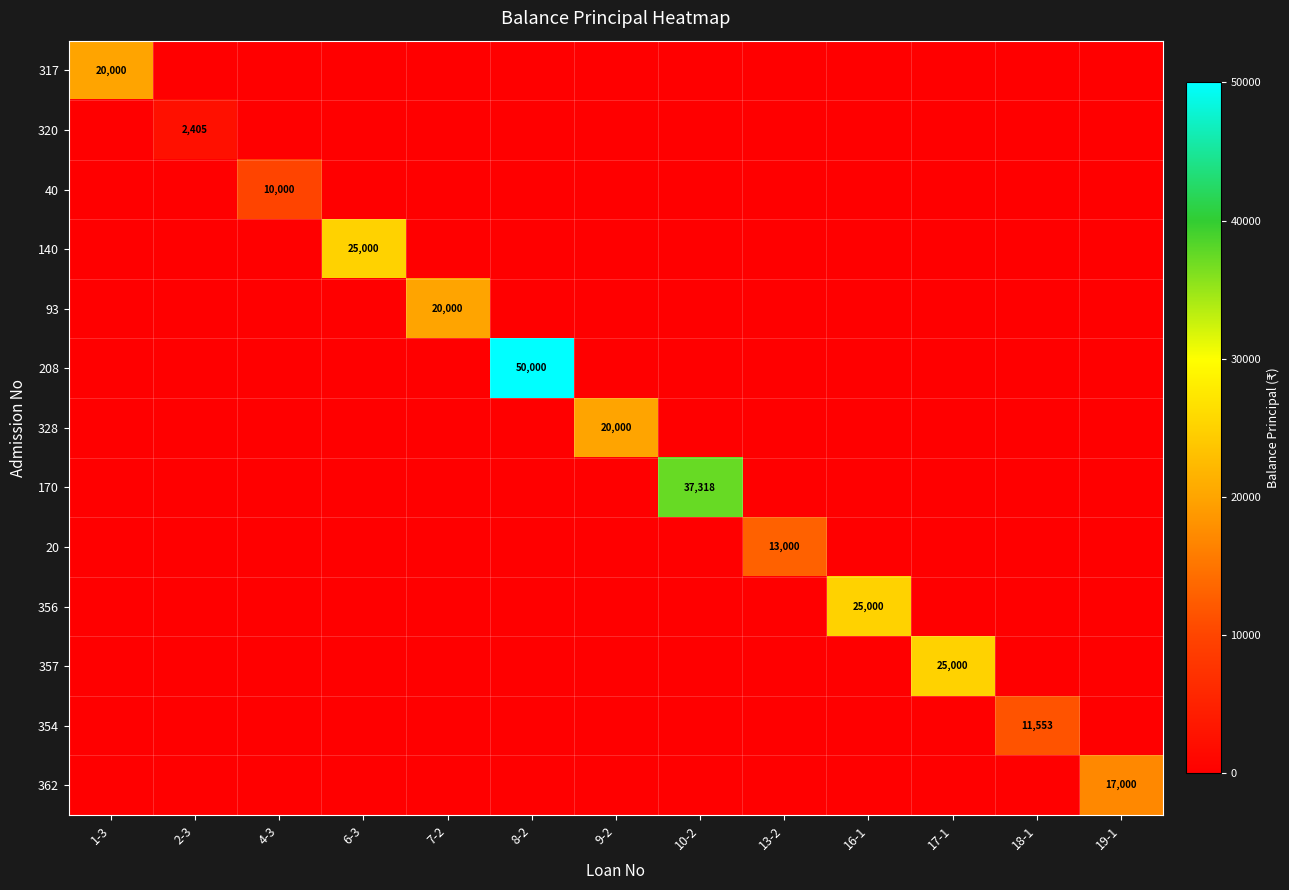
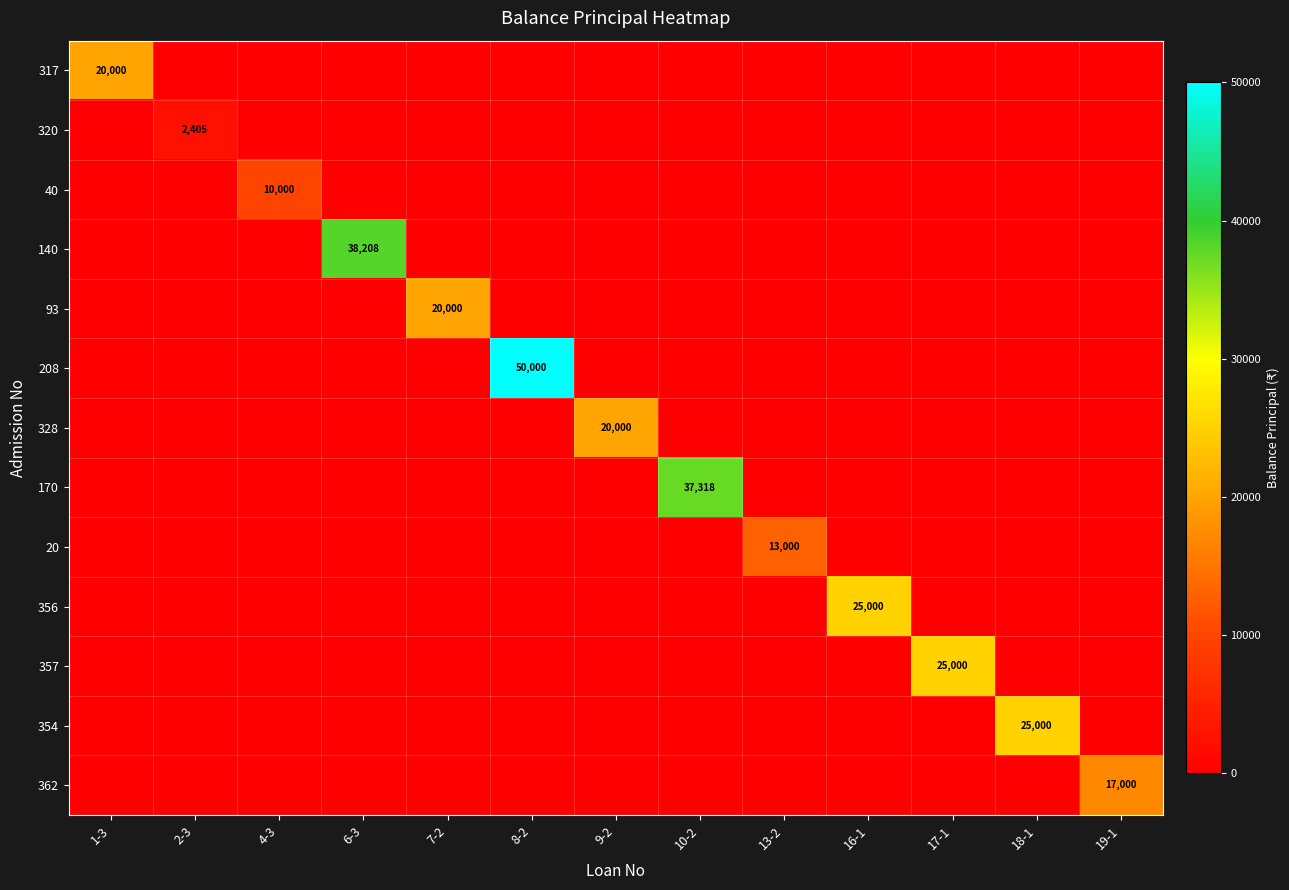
140, 6-3: 25,000 -> 38,208
354, 18-1: 11,553 -> 25,000
